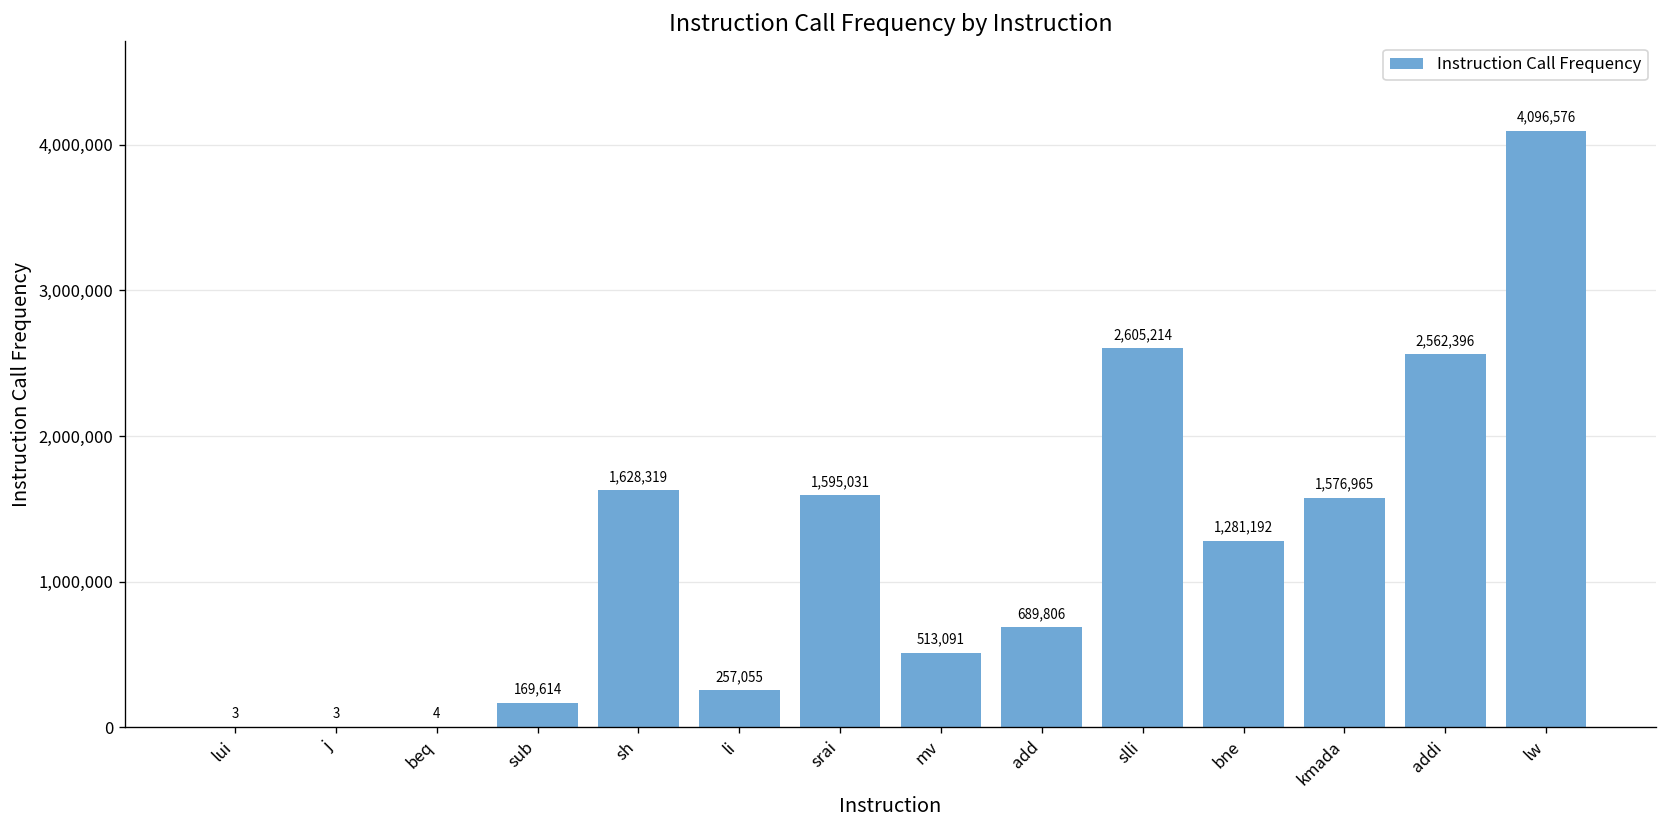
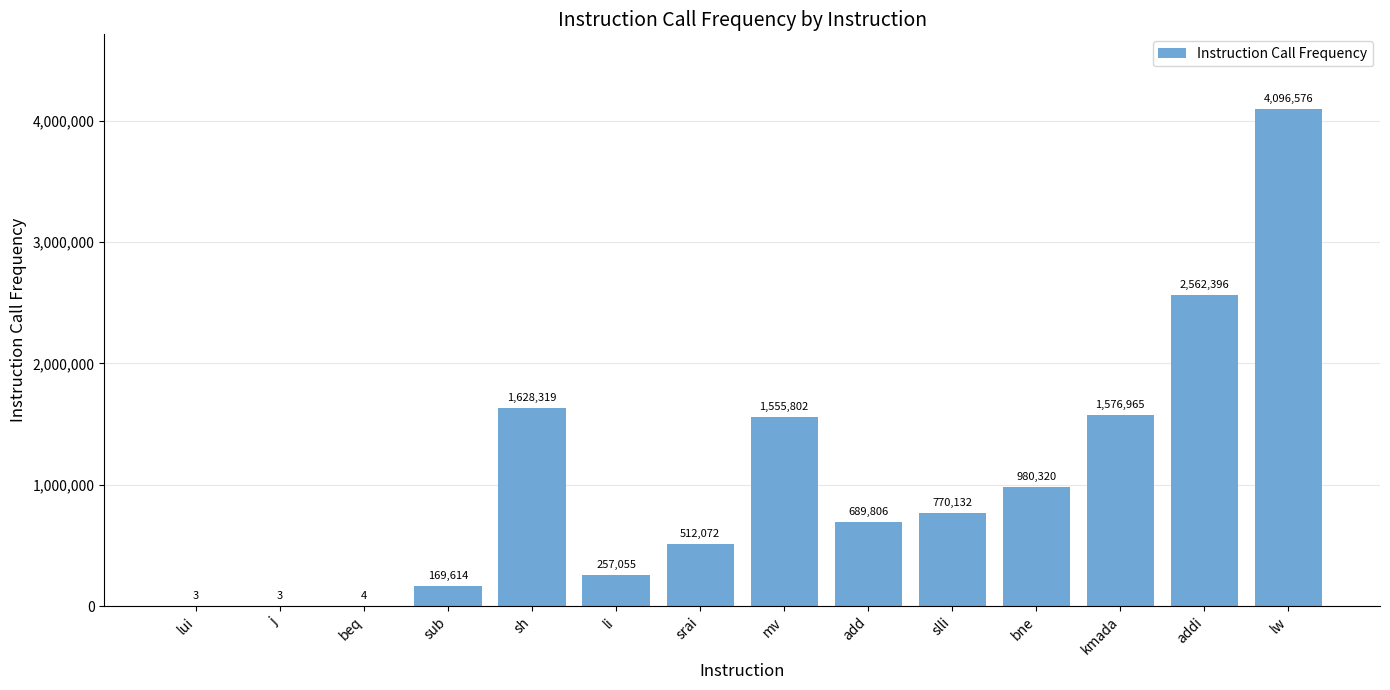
srai: 1,595,031 -> 512,072
mv: 513,091 -> 1,555,802
slli: 2,605,214 -> 770,132
bne: 1,281,192 -> 980,320
